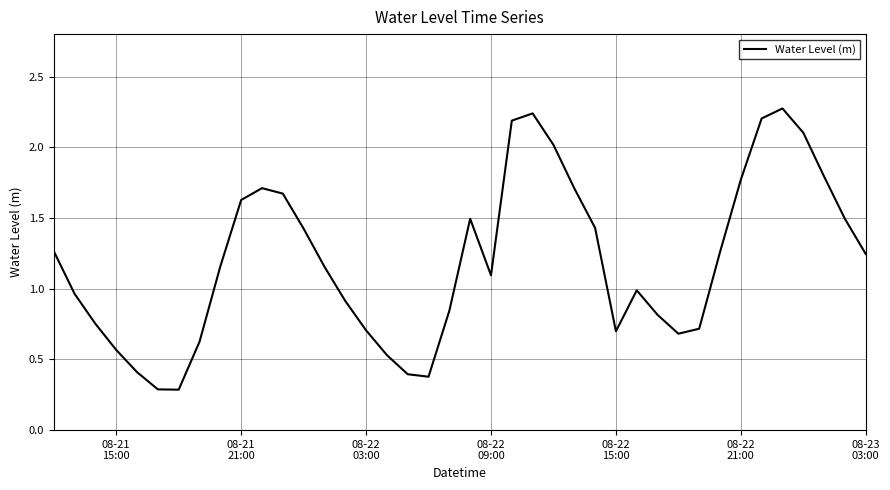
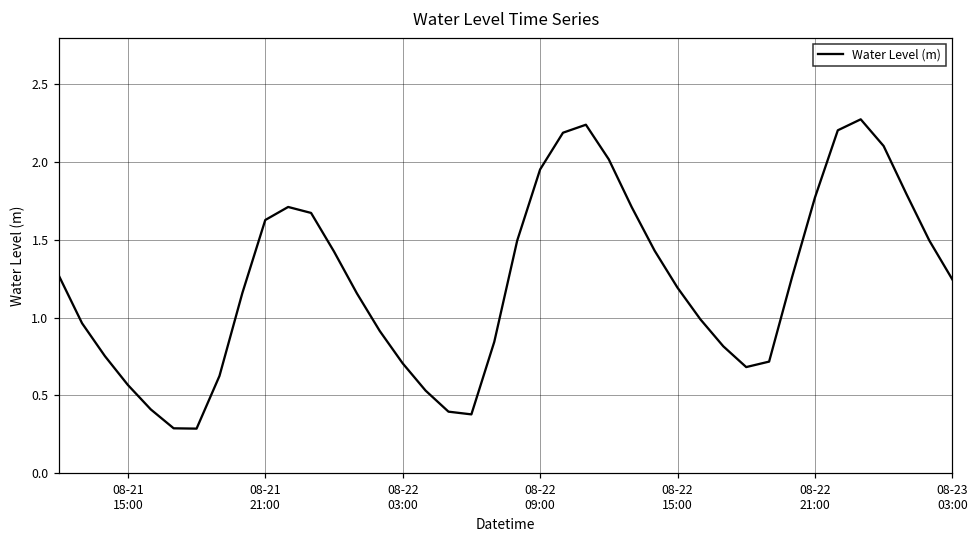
08-22 09:00: 1.09 -> 1.95
08-22 15:00: 0.70 -> 1.19
